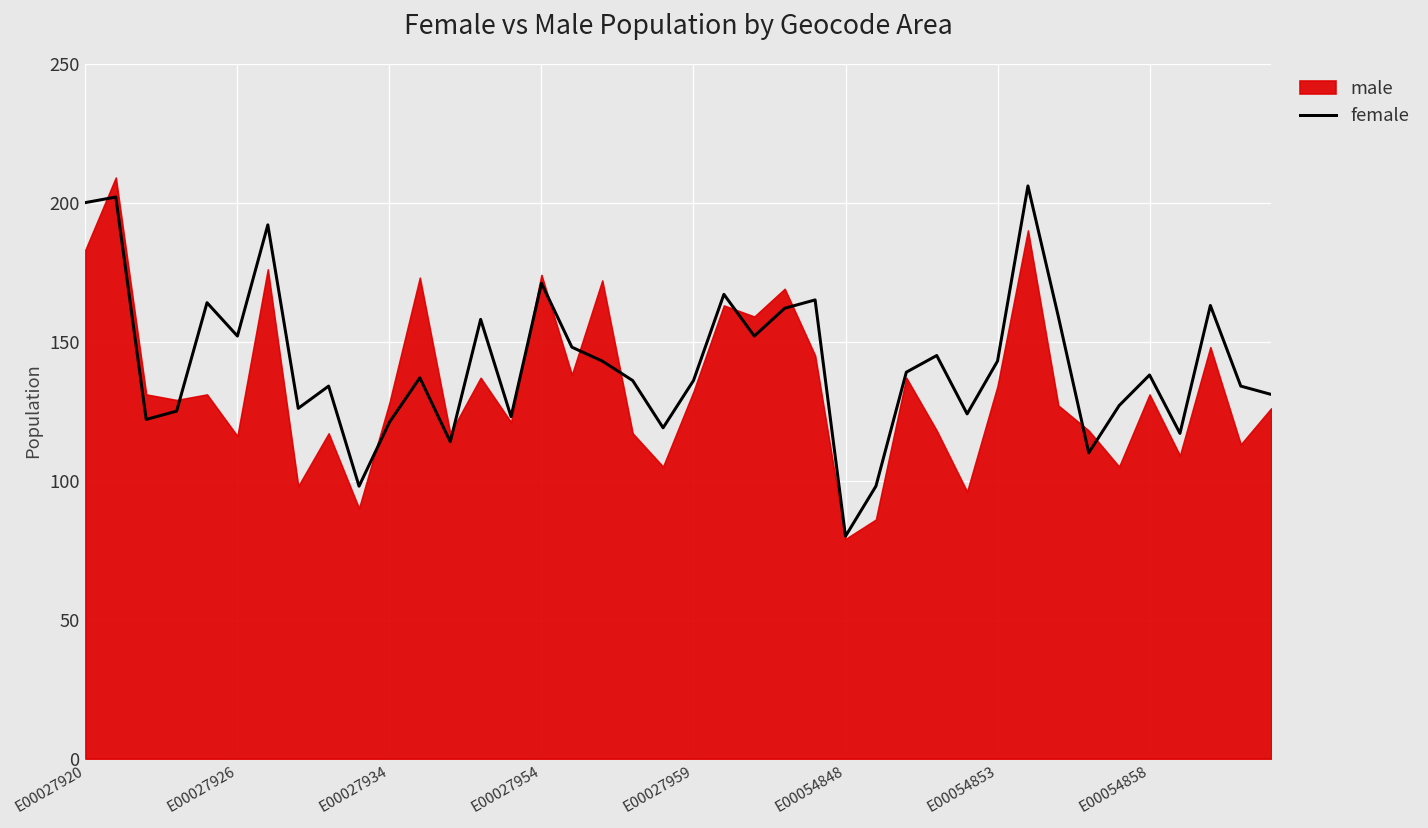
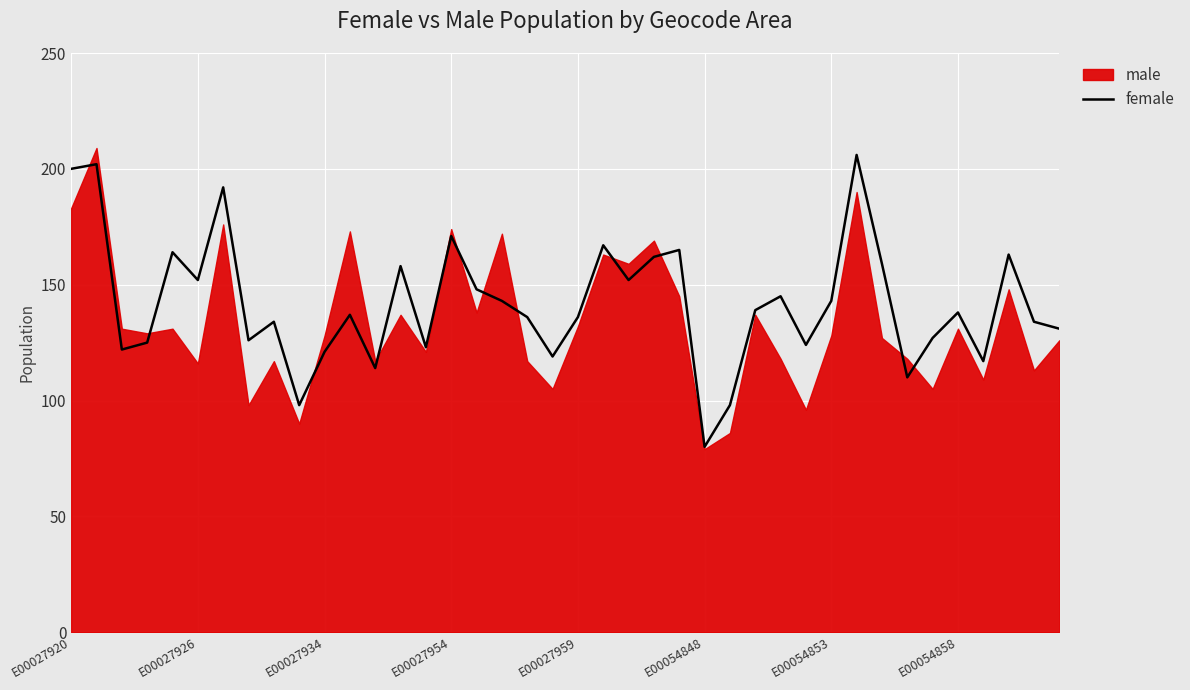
male, E00054853: 134 -> 128
